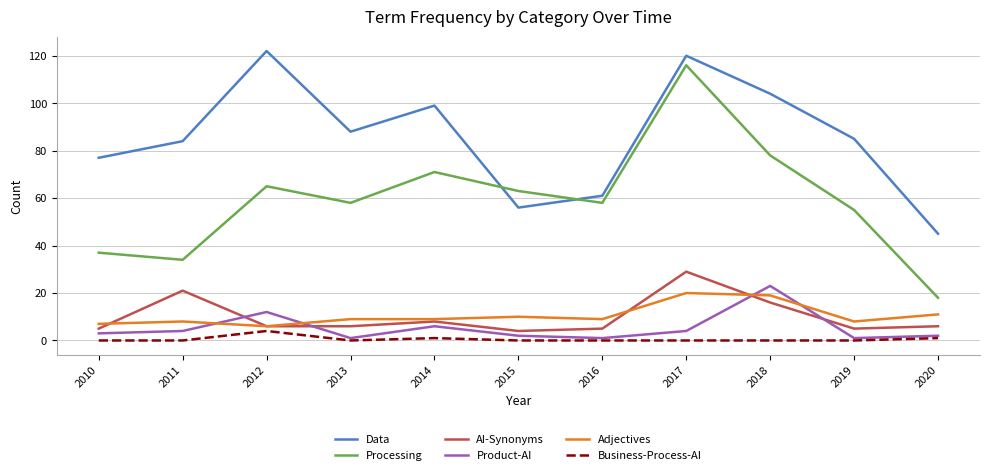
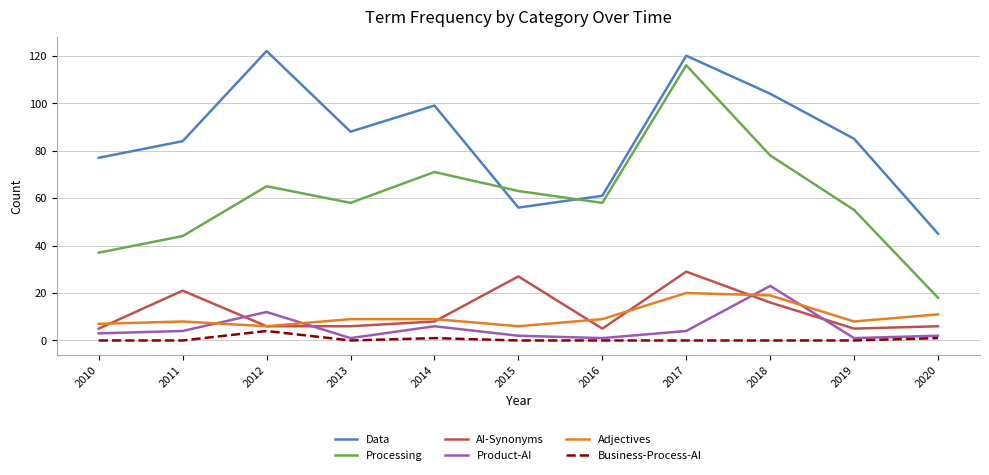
Processing, 2011: 34 -> 44
AI-Synonyms, 2015: 4 -> 27
Adjectives, 2015: 10 -> 6
